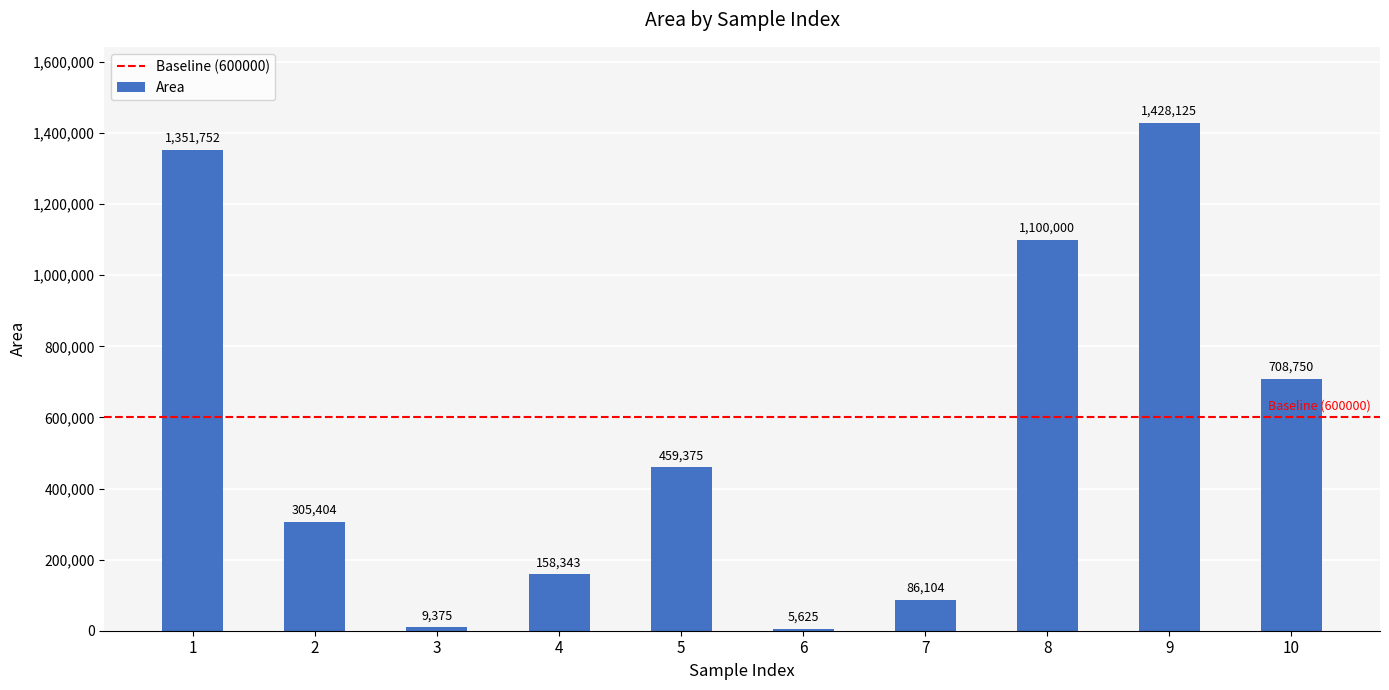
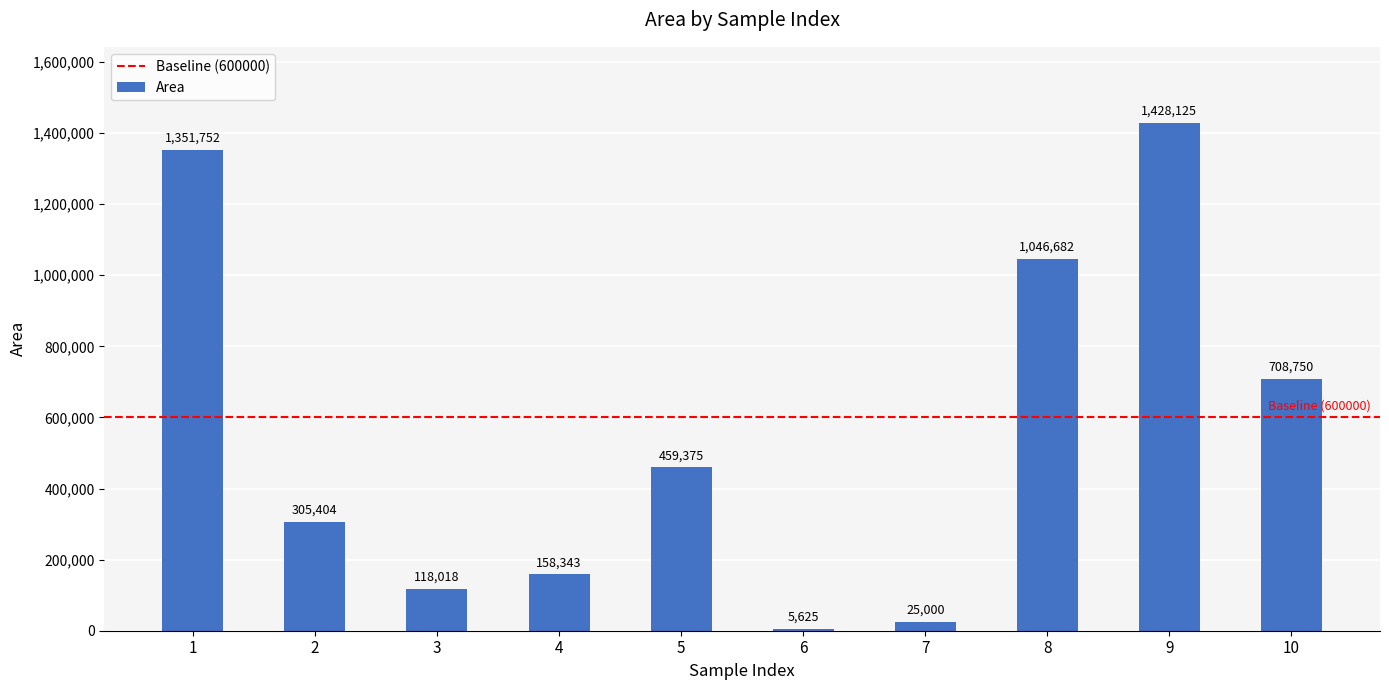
3: 9,375 -> 118,018
7: 86,104 -> 25,000
8: 1,100,000 -> 1,046,682
